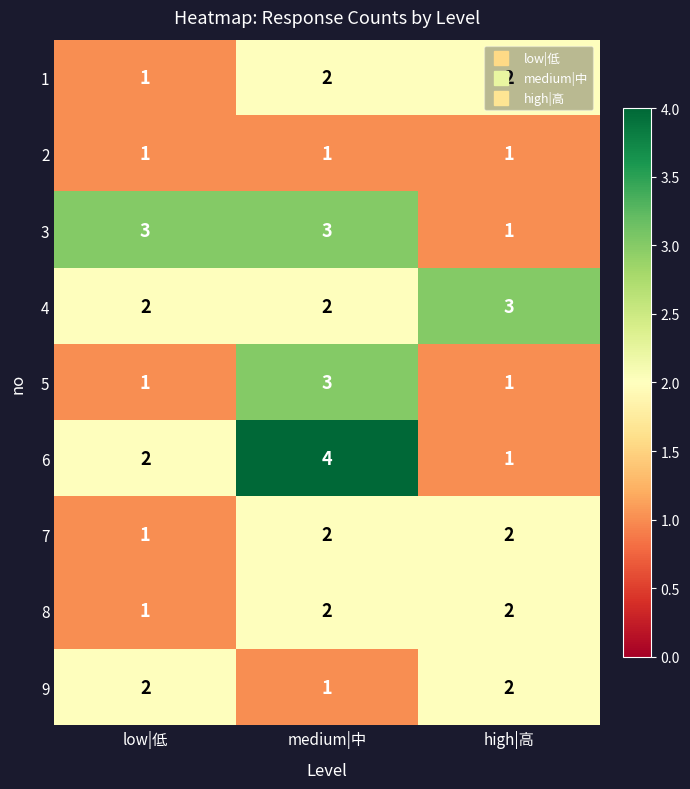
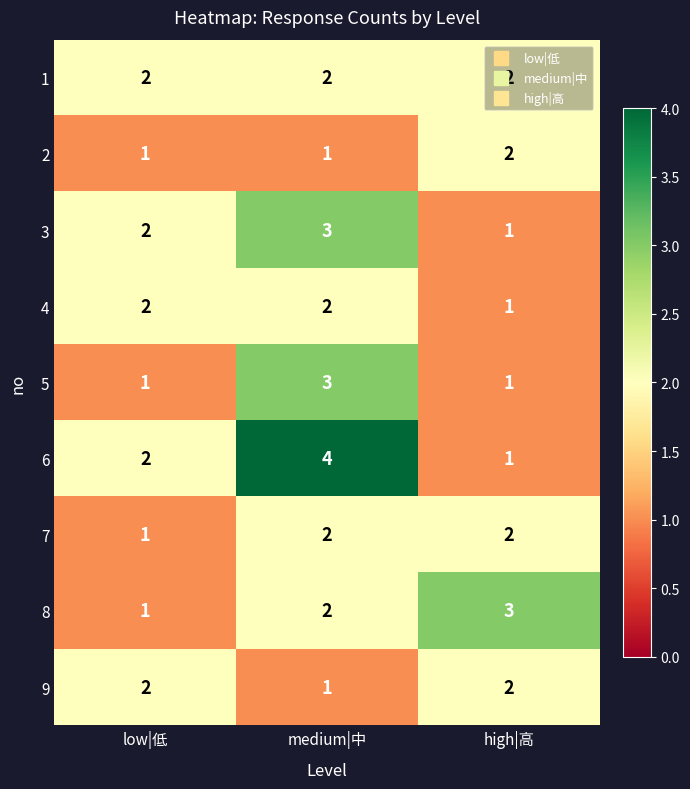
1, low|低: 1 -> 2
2, high|高: 1 -> 2
3, low|低: 3 -> 2
4, high|高: 3 -> 1
8, high|高: 2 -> 3
